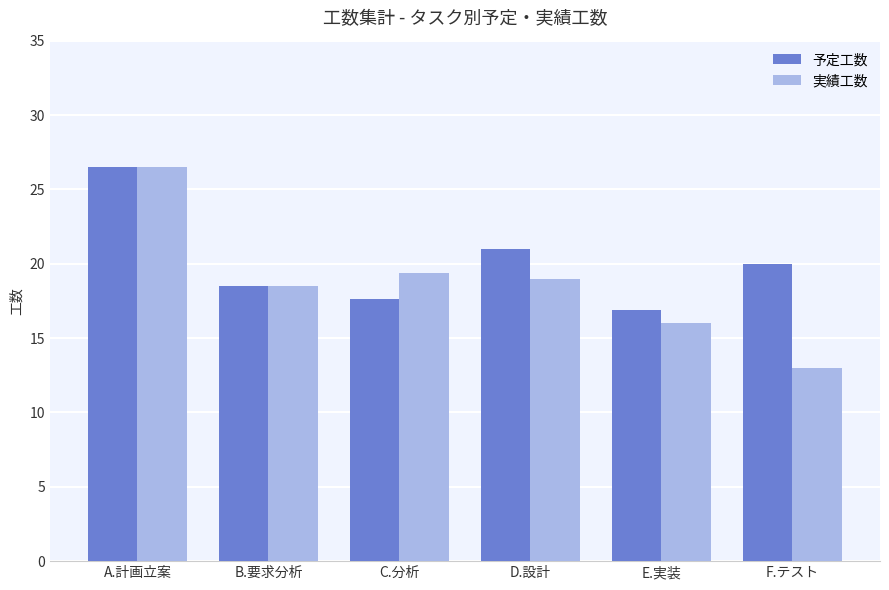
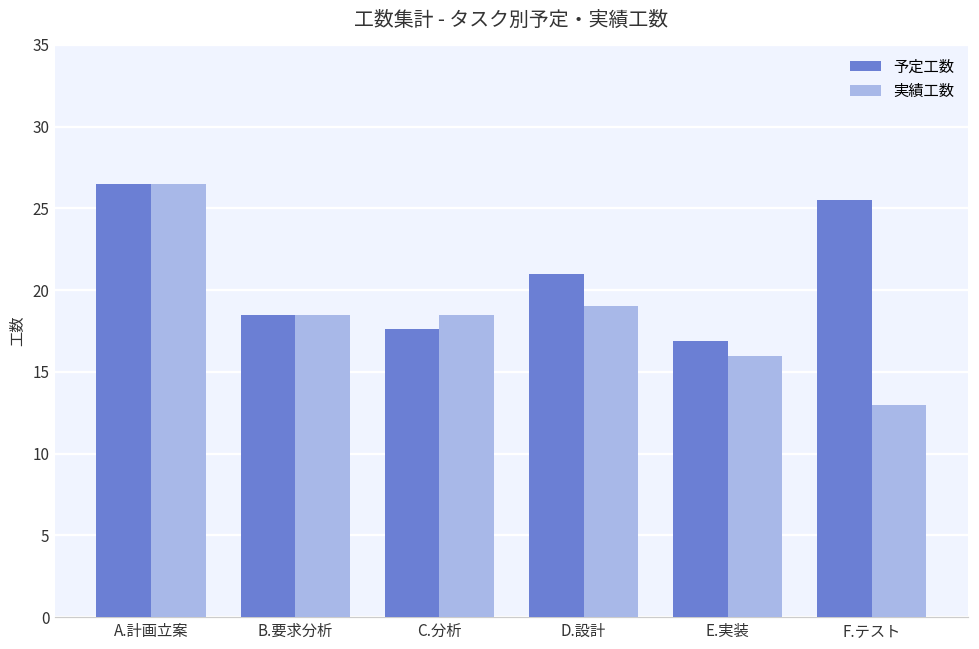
実績工数, C.分析: 19.4 -> 18.5
予定工数, F.テスト: 20.0 -> 25.5
